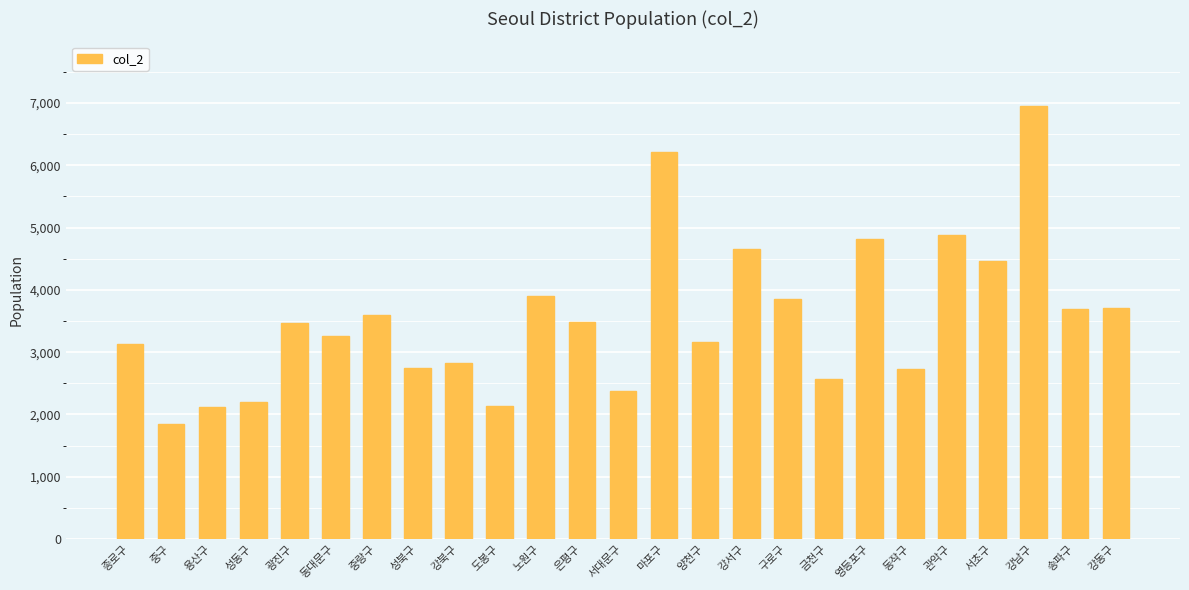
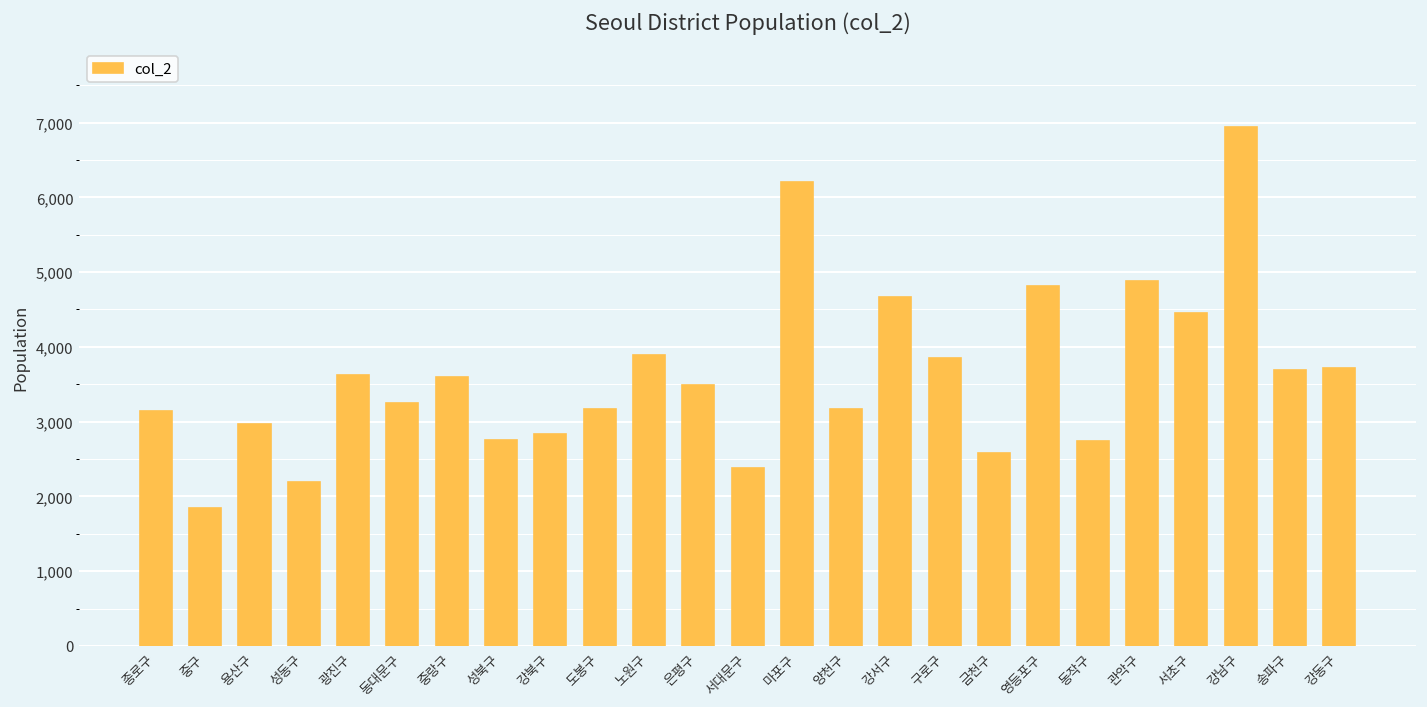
용산구: 2,100 -> 3,000
광진구: 3,500 -> 3,600
도봉구: 2,100 -> 3,200
